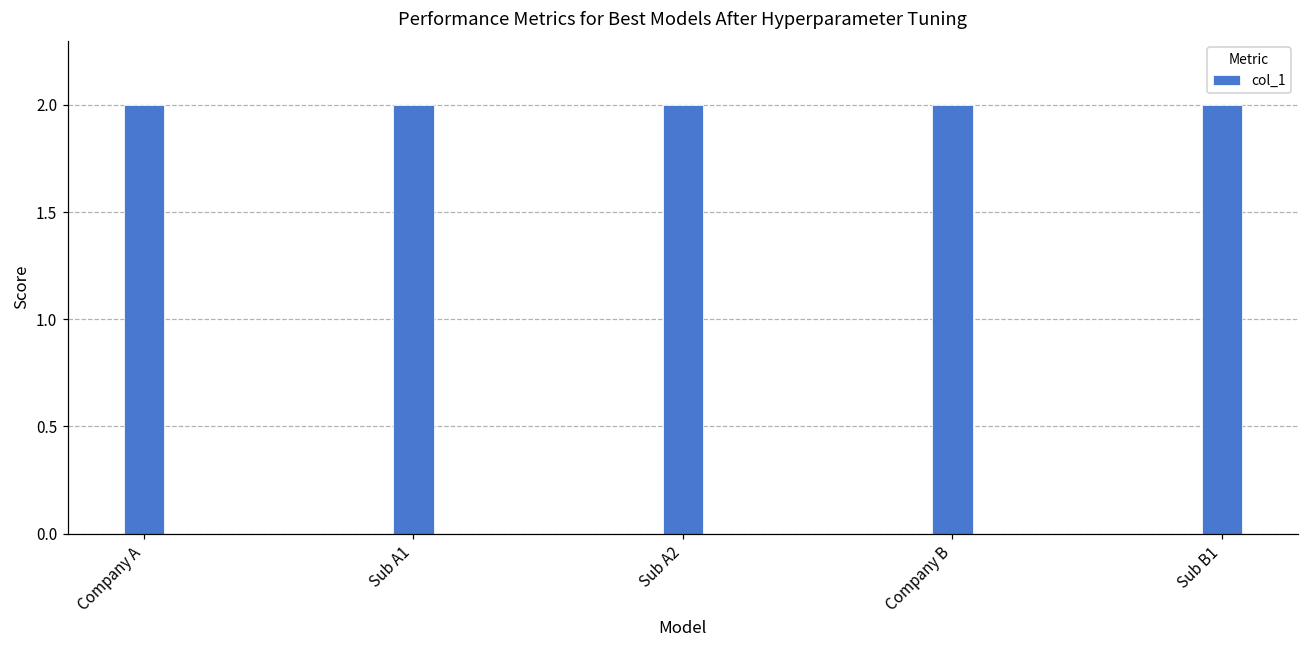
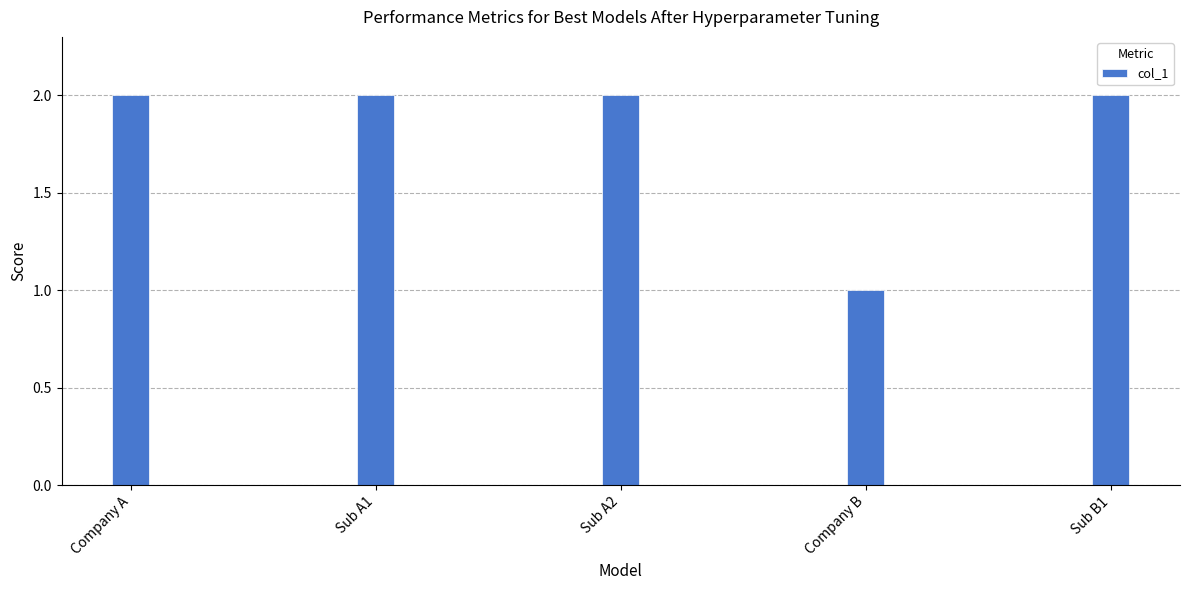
Company B: 2 -> 1
